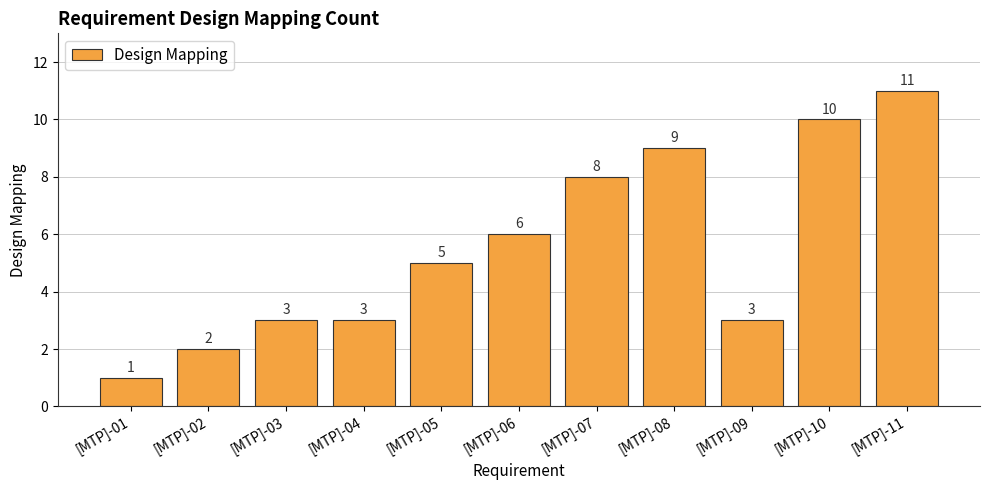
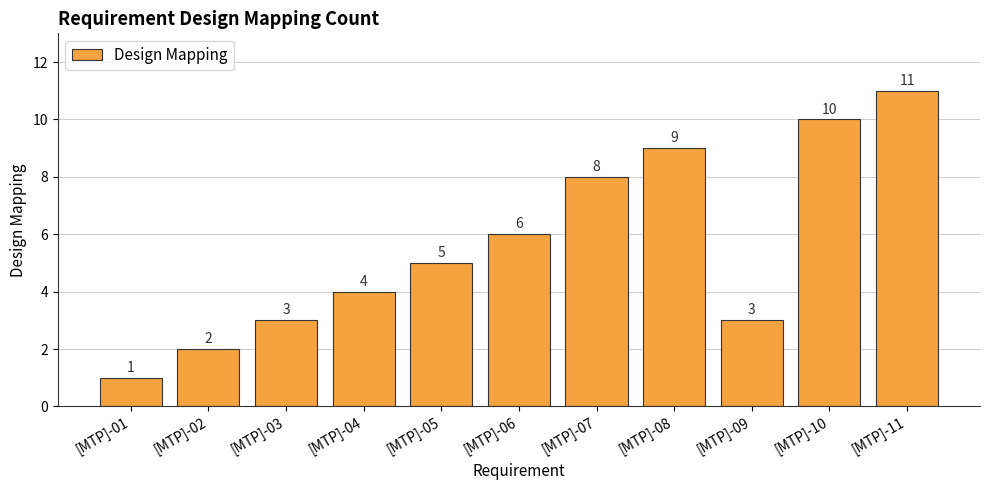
[MTP]-04: 3 -> 4
